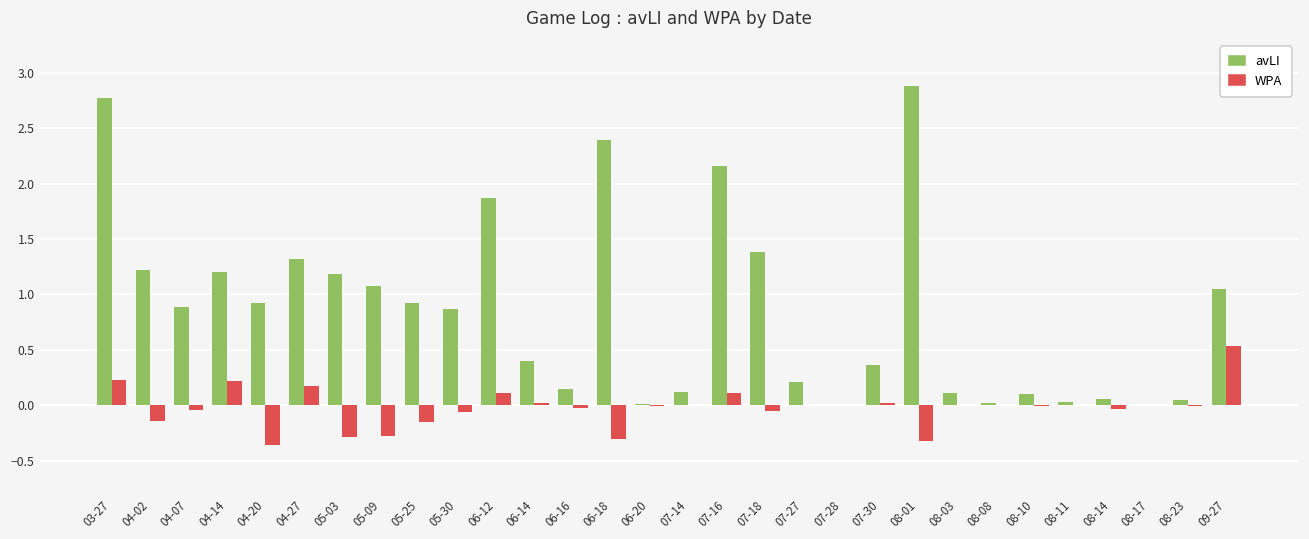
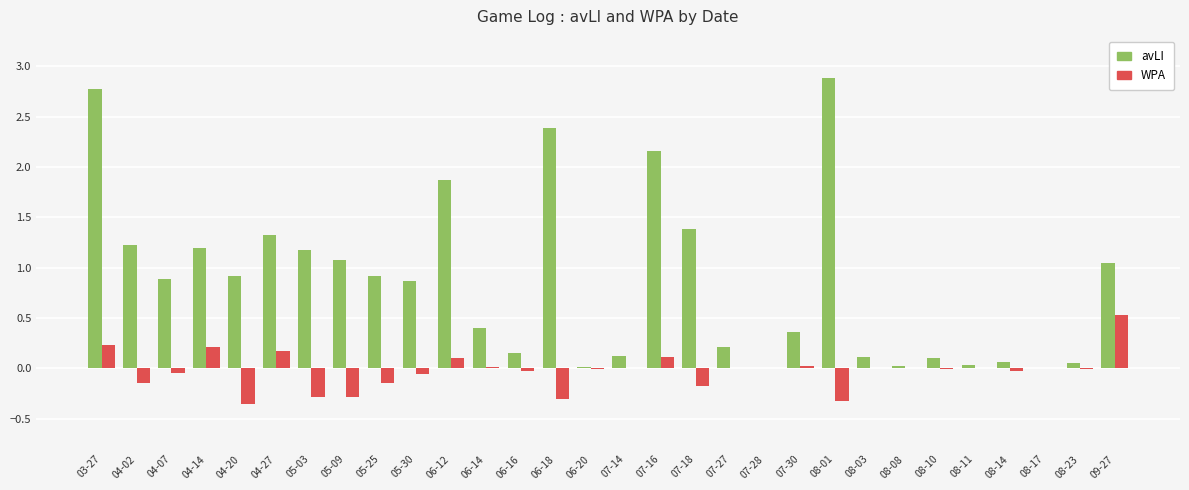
WPA, 07-18: -0.06 -> -0.18
